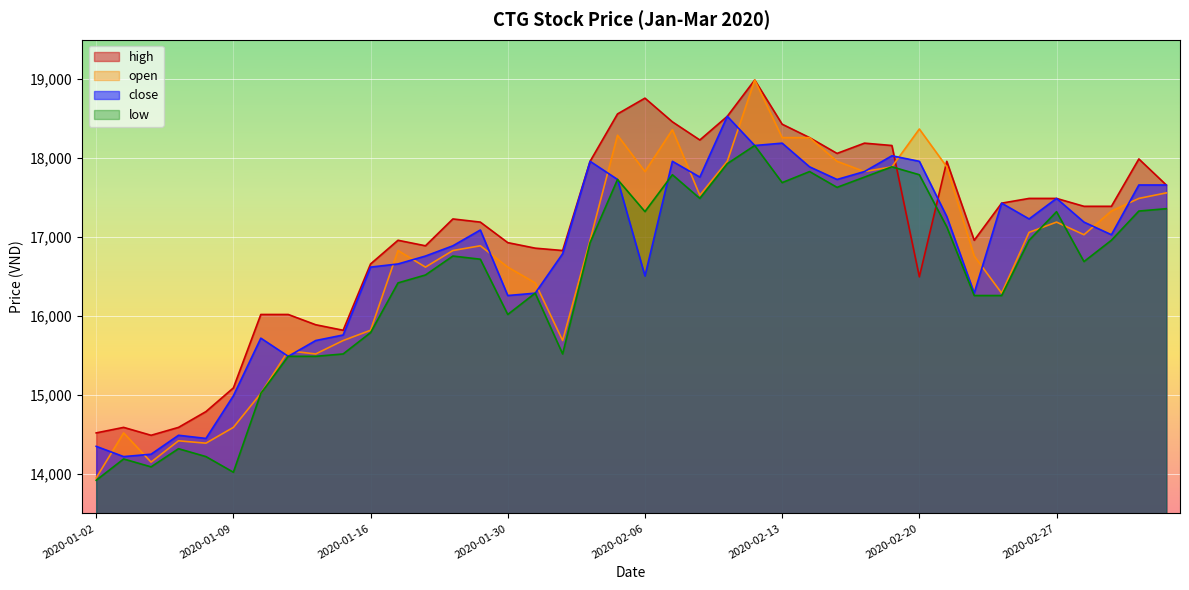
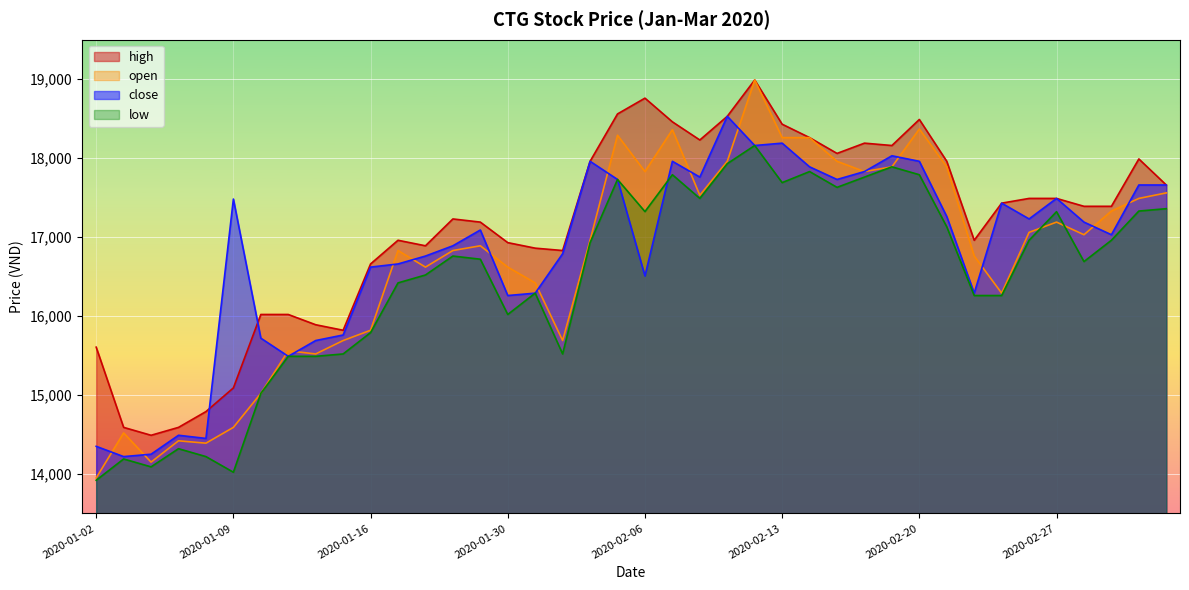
high, 2020-01-02: 14,500 -> 15,600
close, 2020-01-09: 15,000 -> 17,500
high, 2020-02-20: 16,500 -> 18,500
